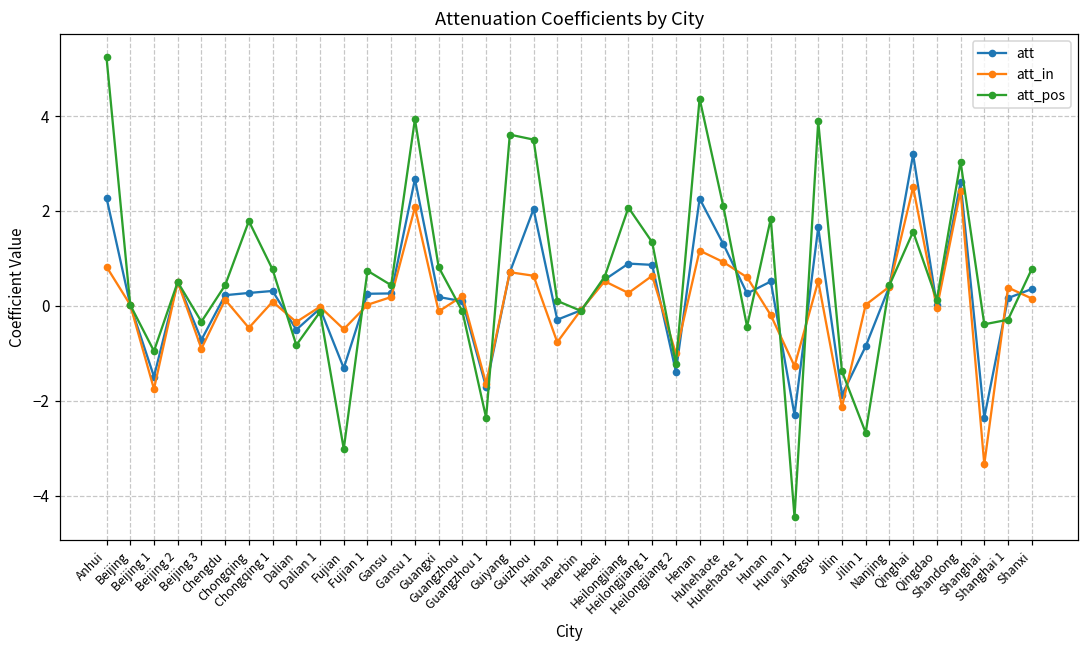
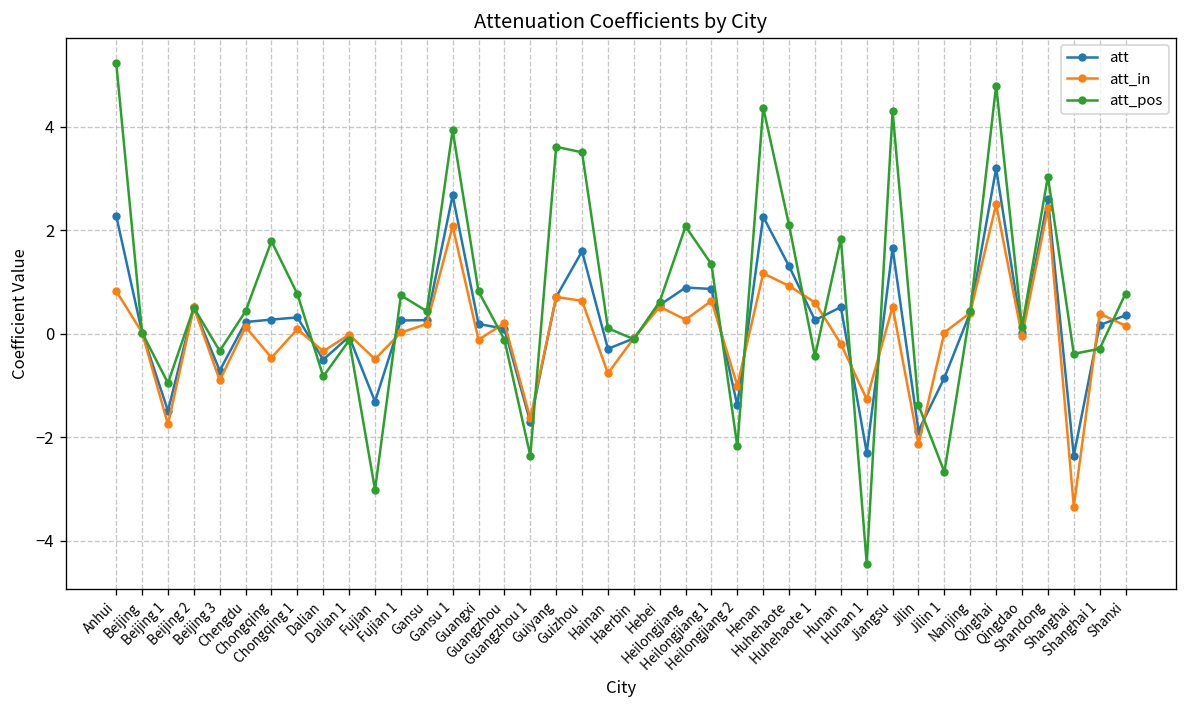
att, Guizhou: 2.0 -> 1.6
att_pos, Heilongjiang 2: -1.2 -> -2.2
att_pos, Jiangsu: 3.9 -> 4.3
att_pos, Qinghai: 1.6 -> 4.8
